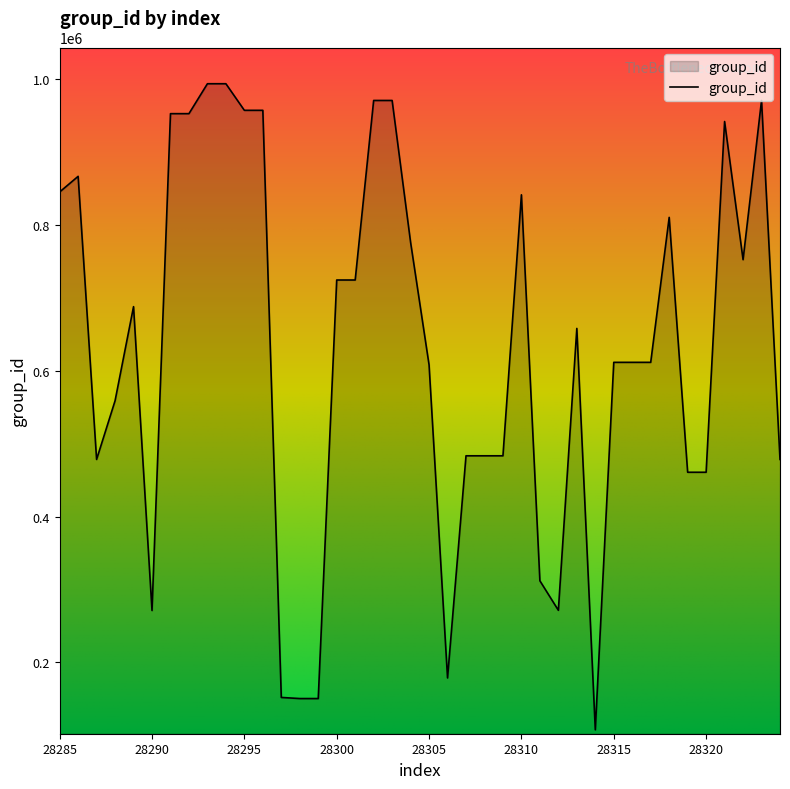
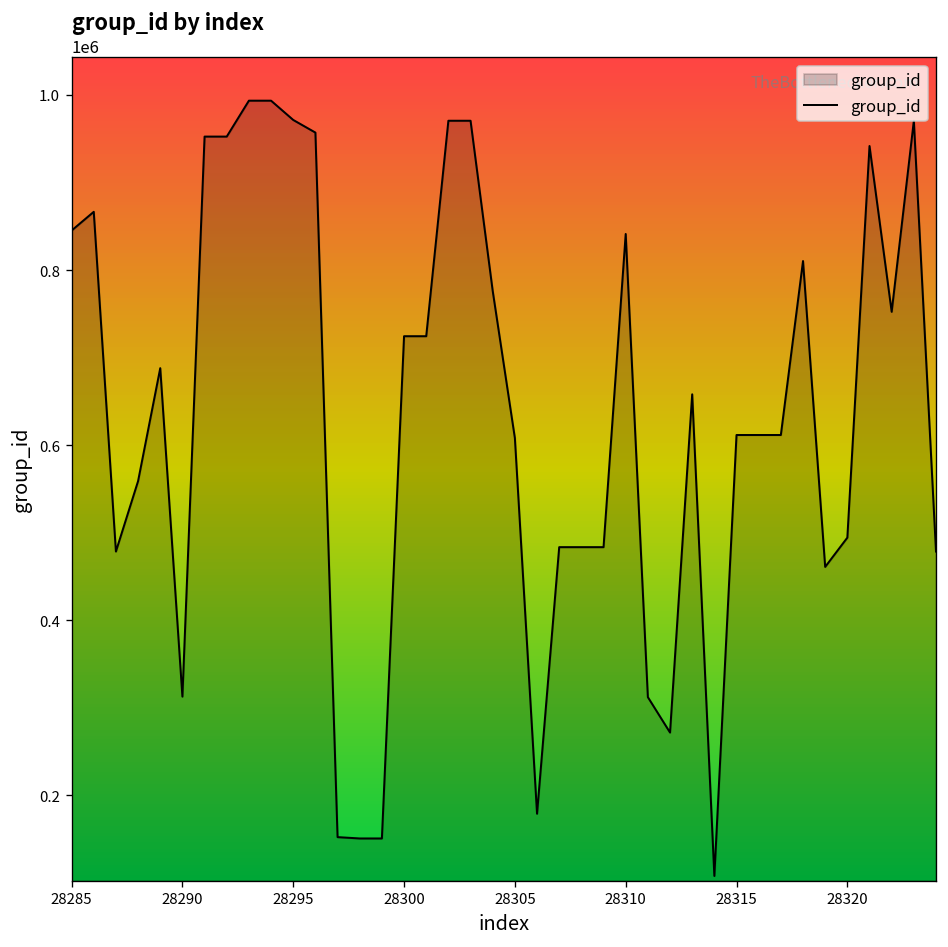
28290: 270000 -> 310000
28295: 960000 -> 970000
28320: 460000 -> 490000
